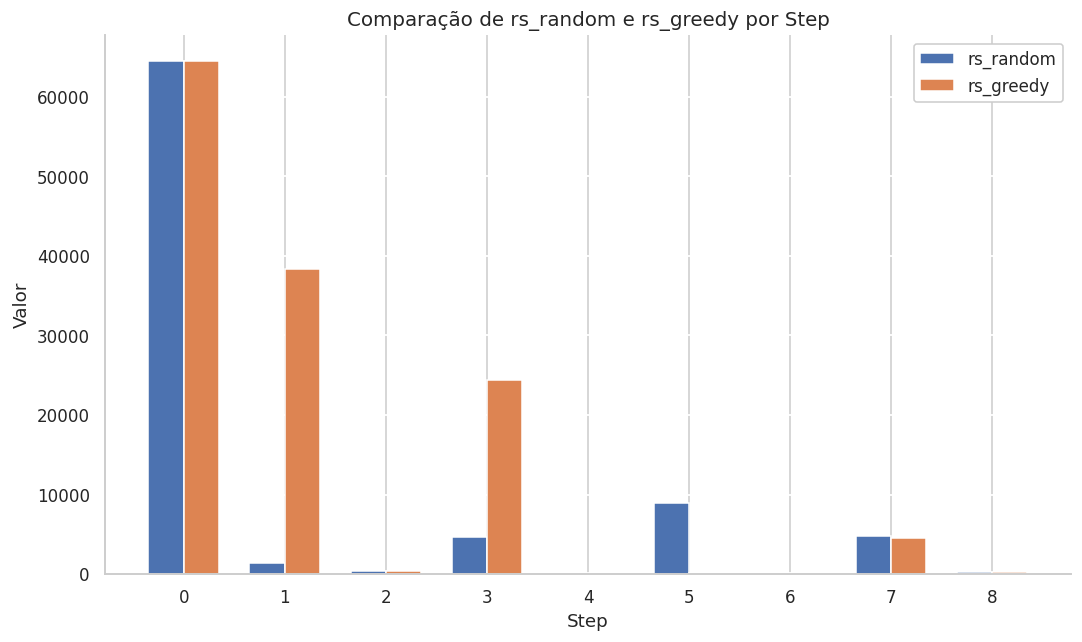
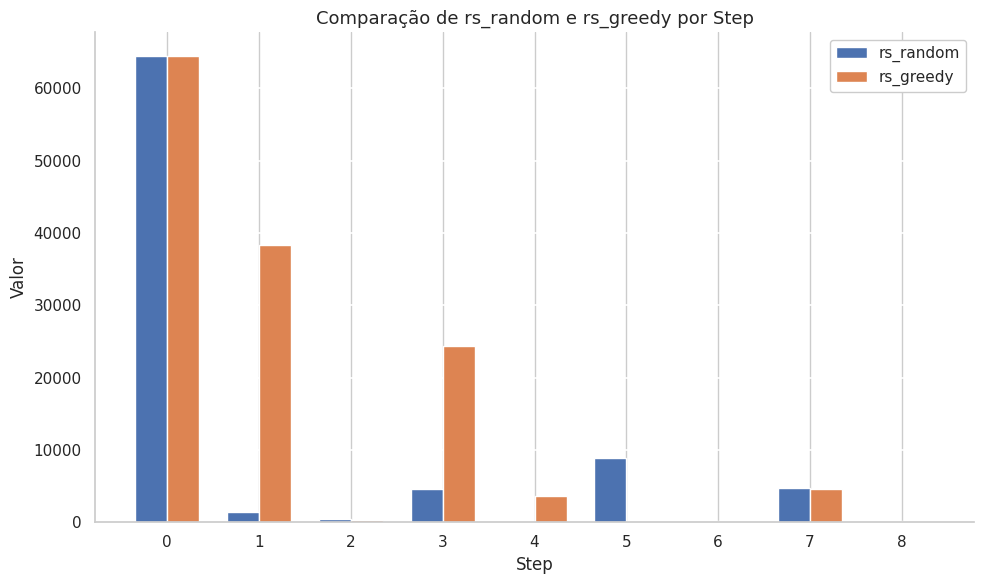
rs_greedy, 4: 0 -> 4000
